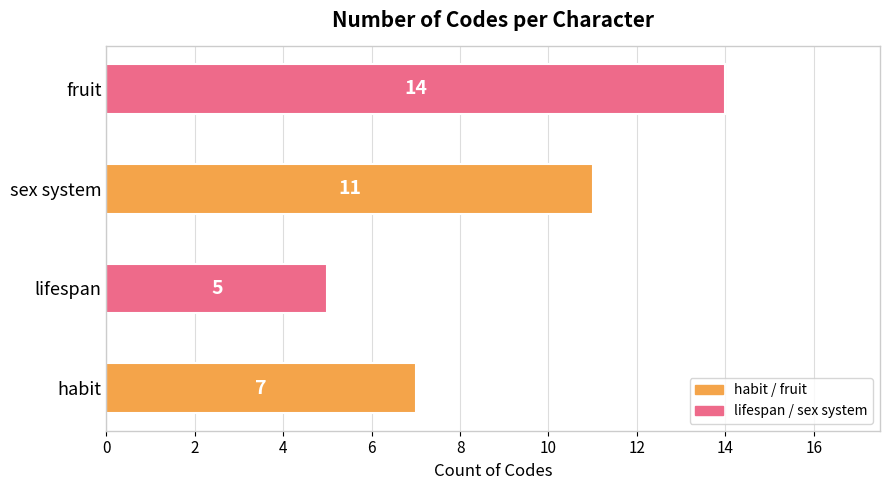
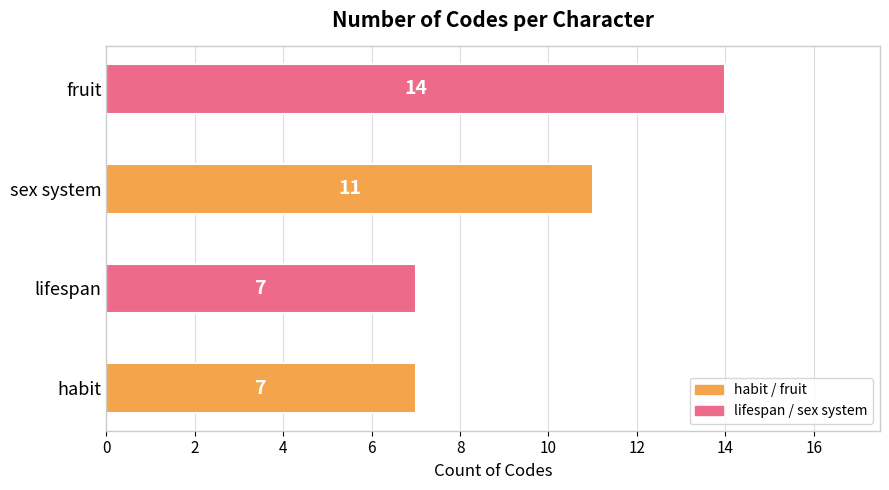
lifespan: 5 -> 7
